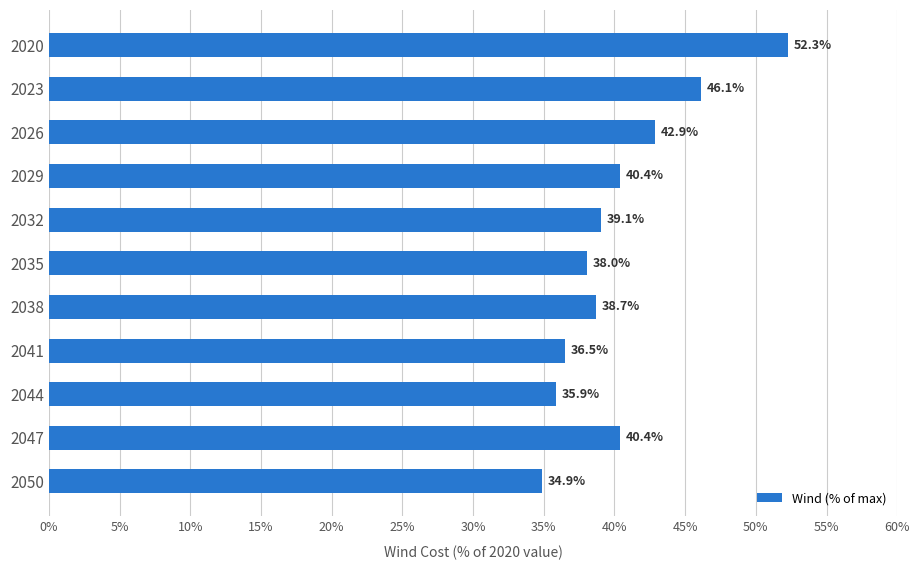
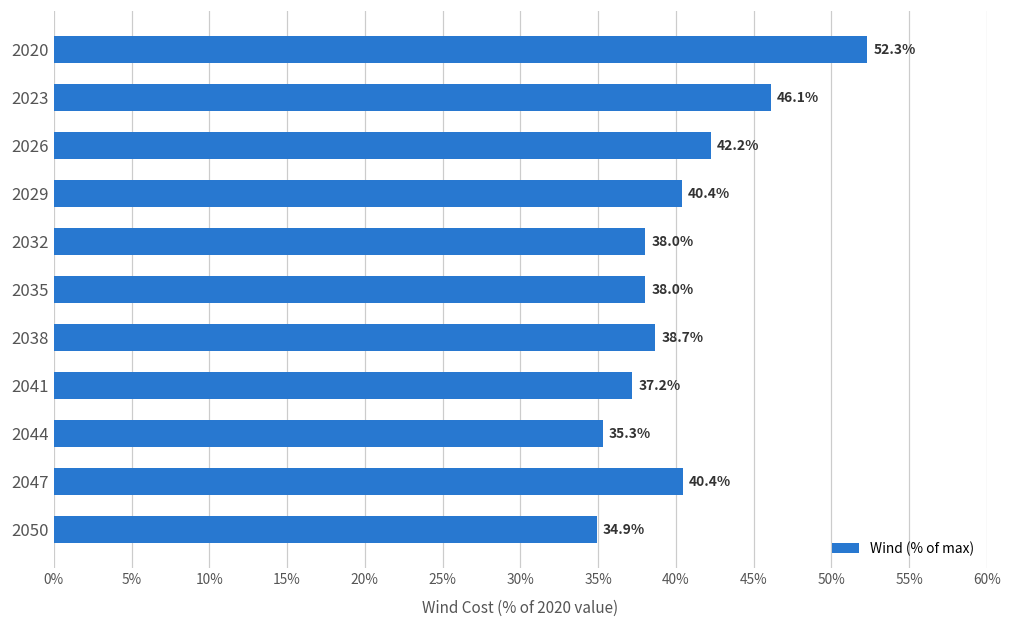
2026: 42.9% -> 42.2%
2032: 39.1% -> 38.0%
2041: 36.5% -> 37.2%
2044: 35.9% -> 35.3%
